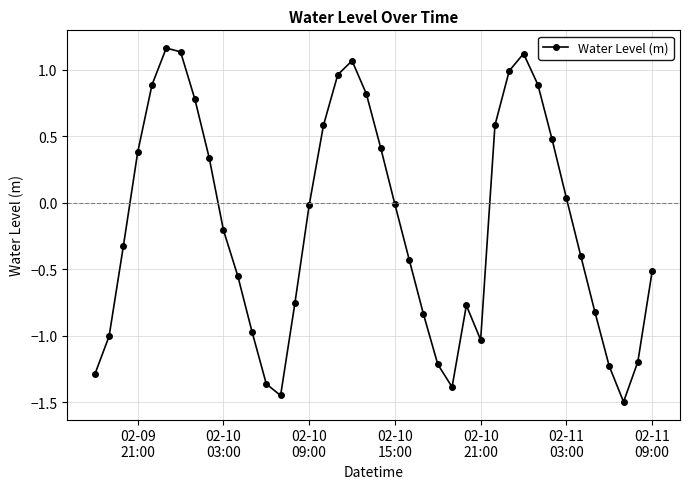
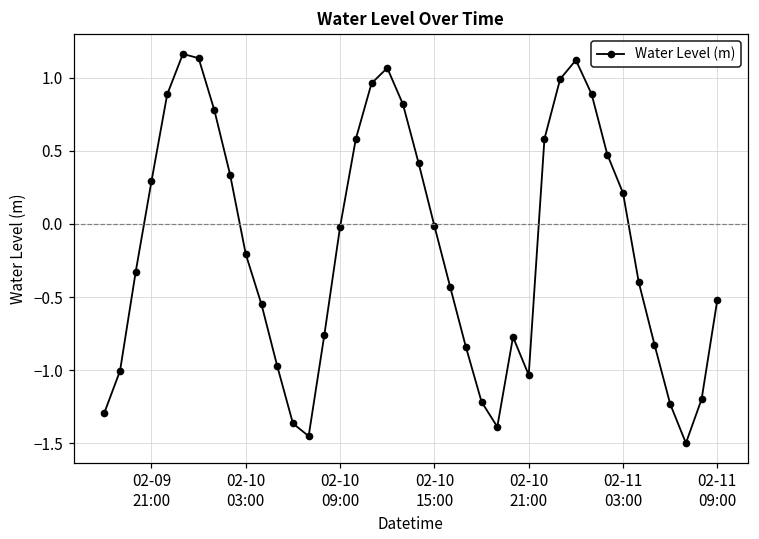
02-09 21:00: 0.38 -> 0.29
02-11 03:00: 0.03 -> 0.21
